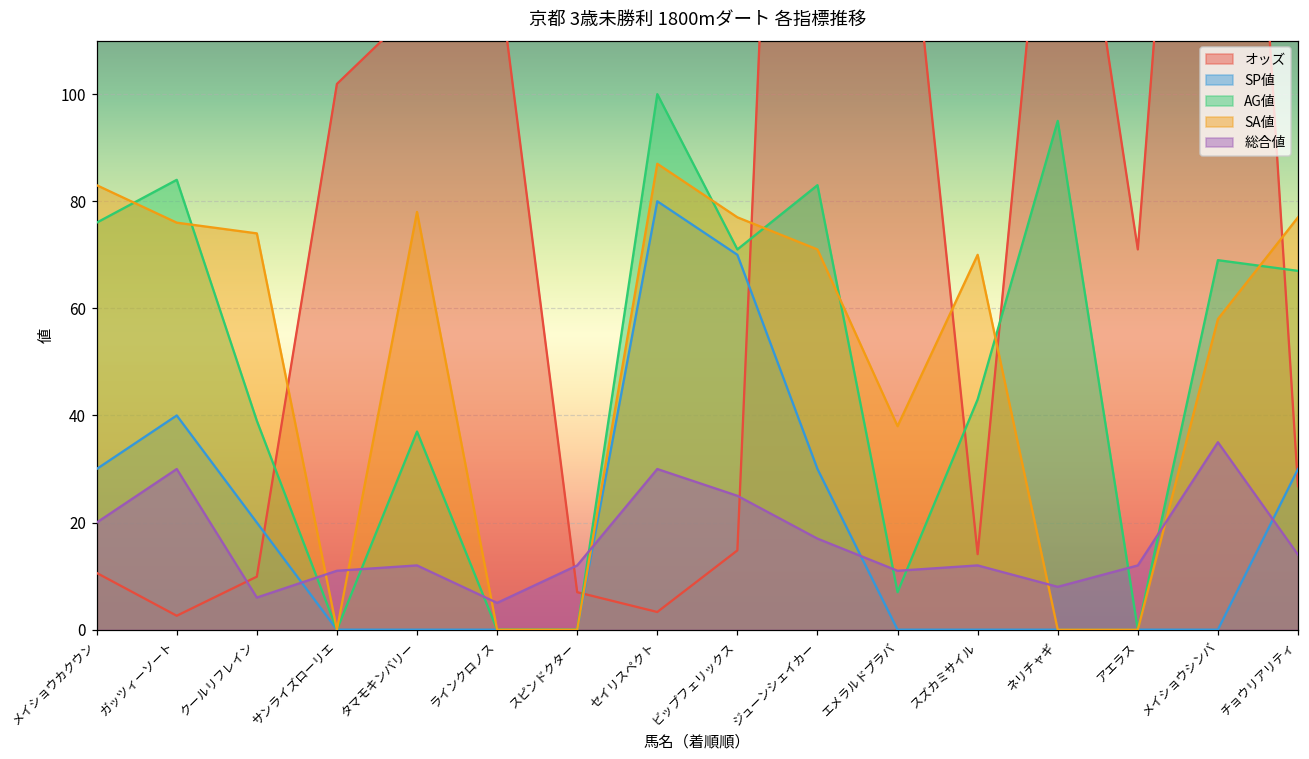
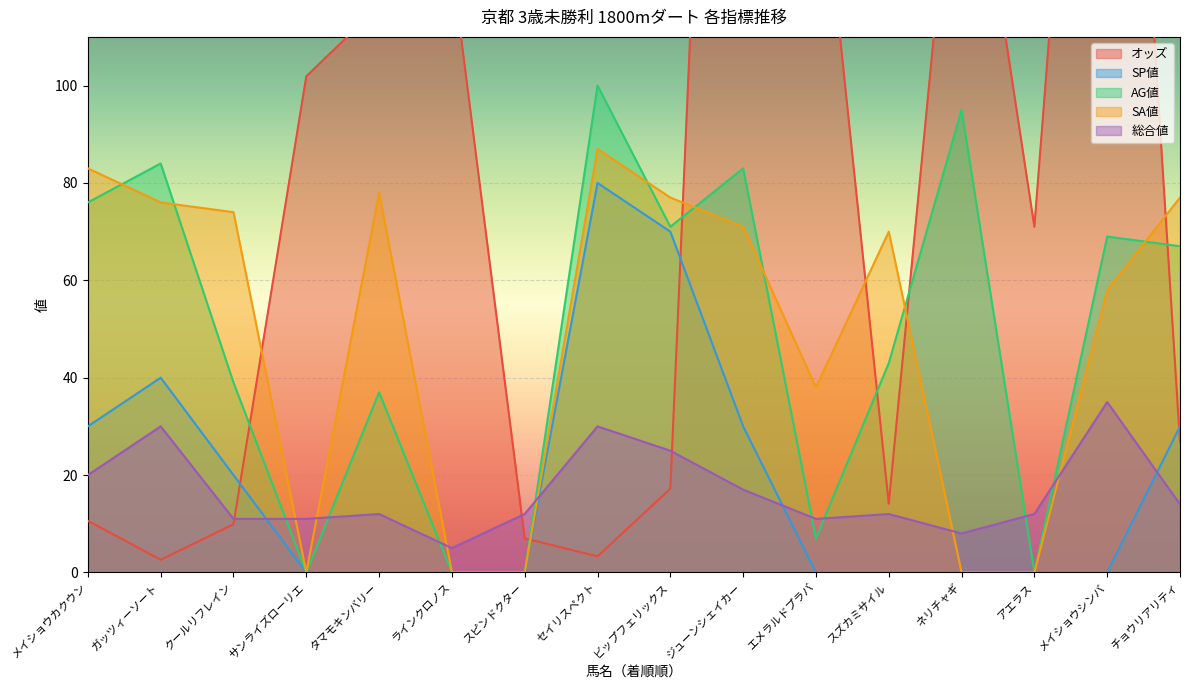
総合値, クールリフレイン: 6 -> 11
オッズ, ビップフェリックス: 15 -> 17
